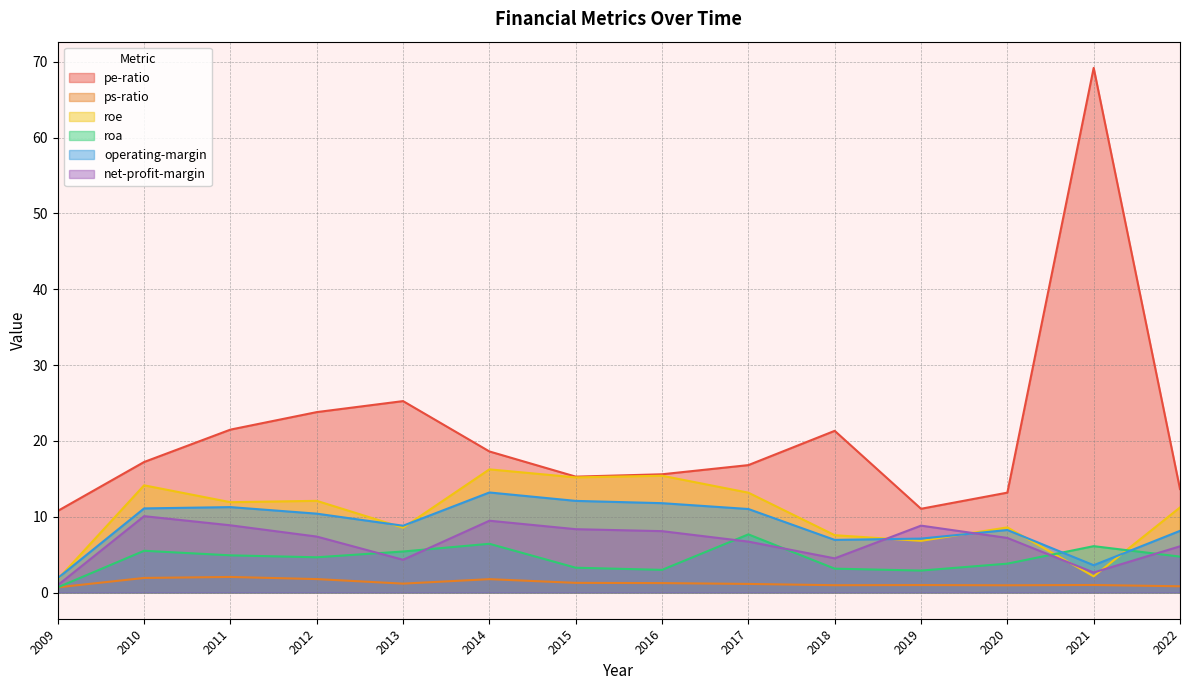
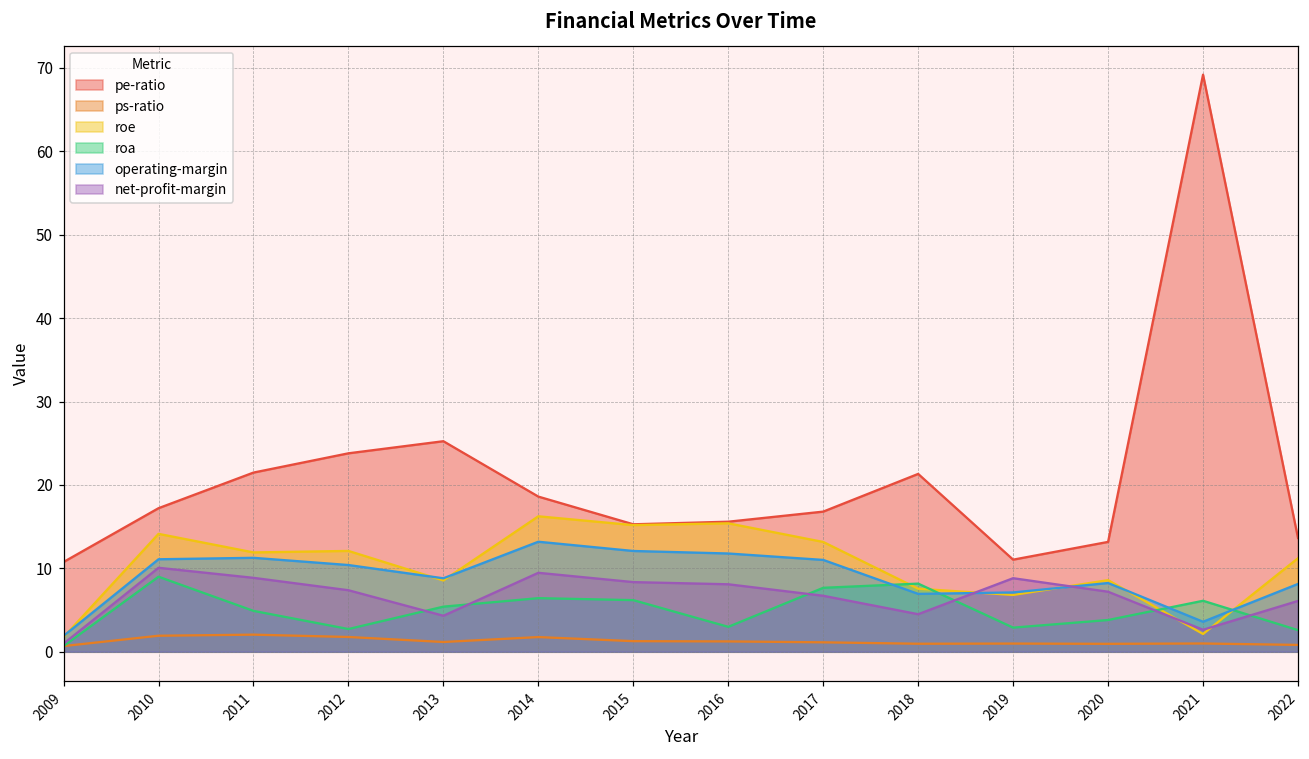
roa, 2010: 6 -> 9
roa, 2012: 5 -> 3
roa, 2015: 3 -> 6
roa, 2018: 3 -> 8
roa, 2022: 5 -> 3
